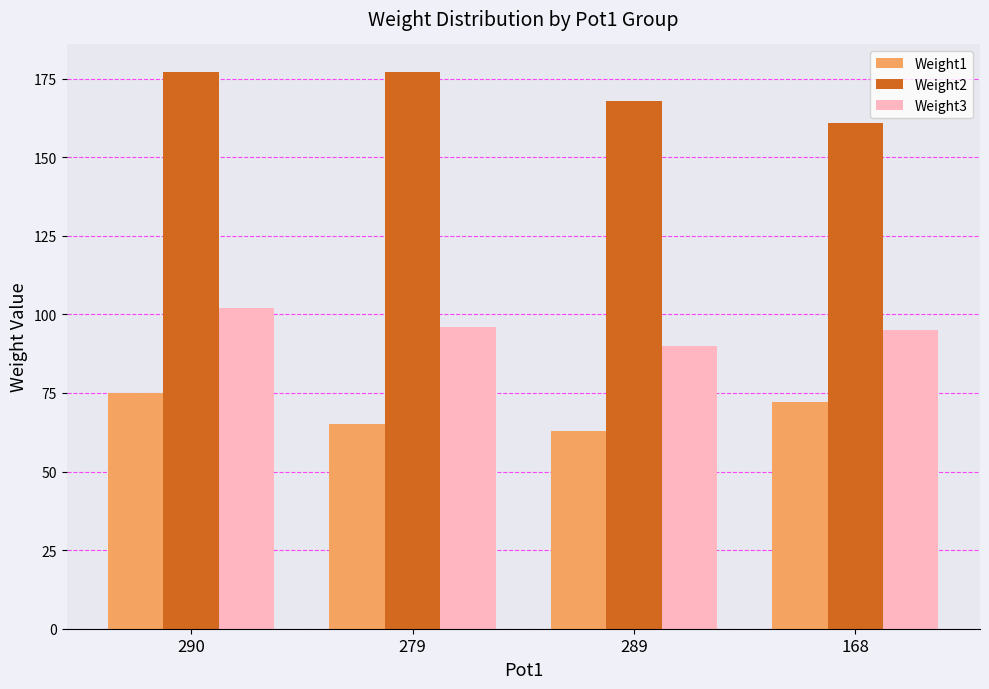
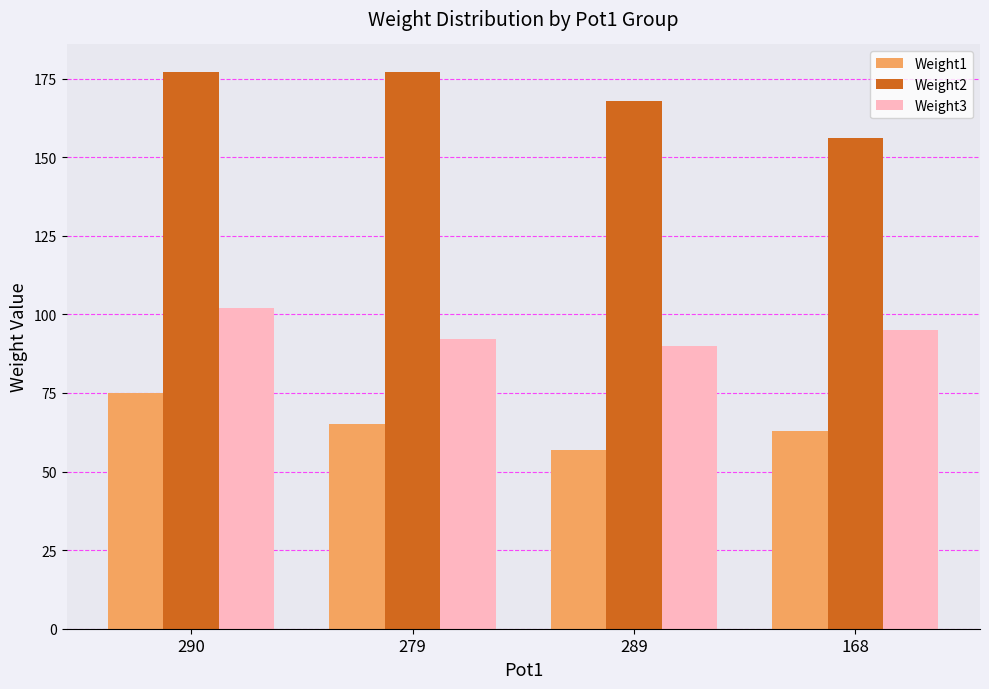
Weight3, 279: 96 -> 92
Weight1, 289: 63 -> 57
Weight1, 168: 72 -> 63
Weight2, 168: 161 -> 156
